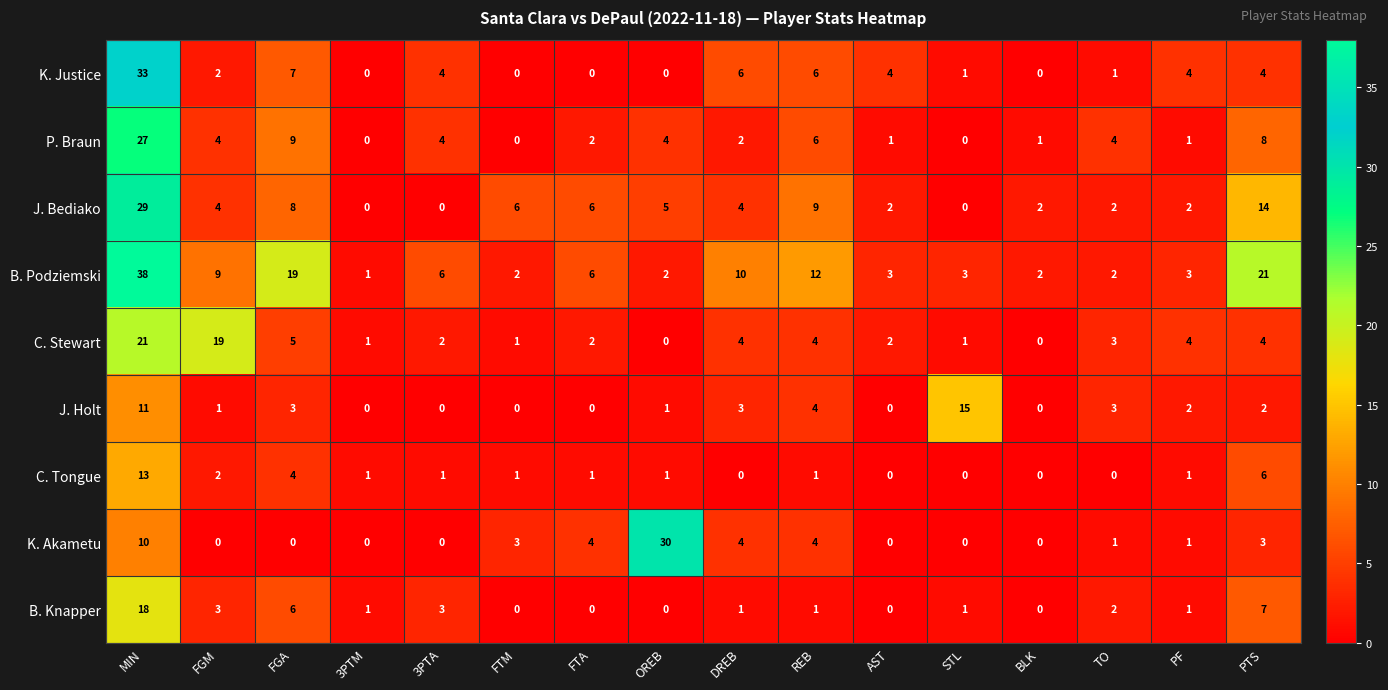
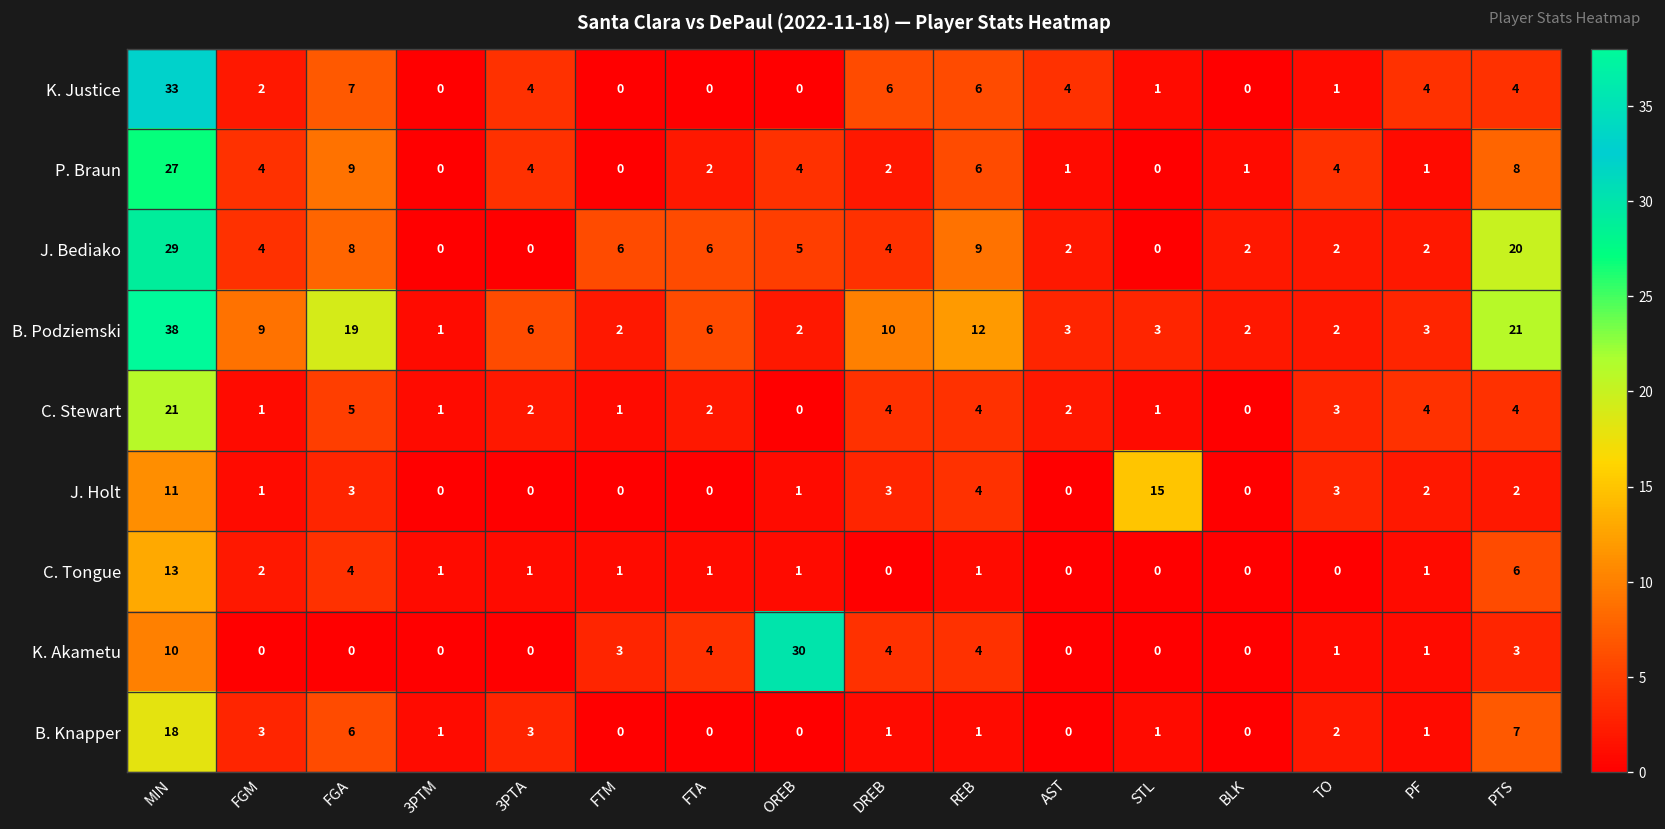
J. Bediako, PTS: 14 -> 20
C. Stewart, FGM: 19 -> 1
